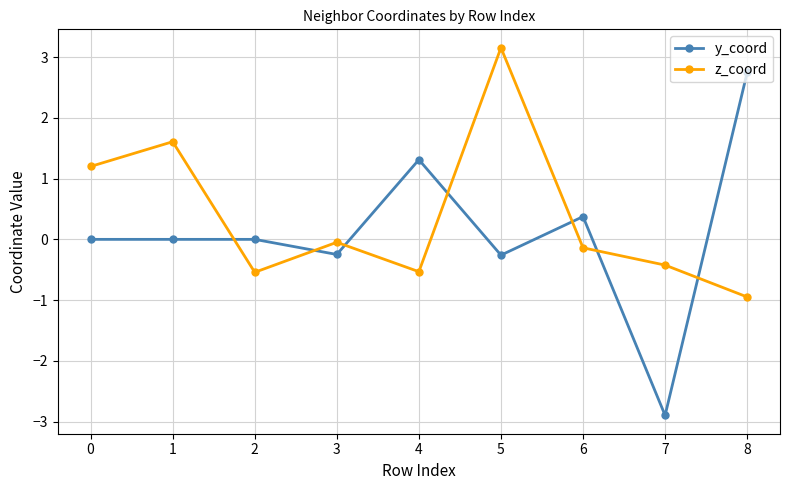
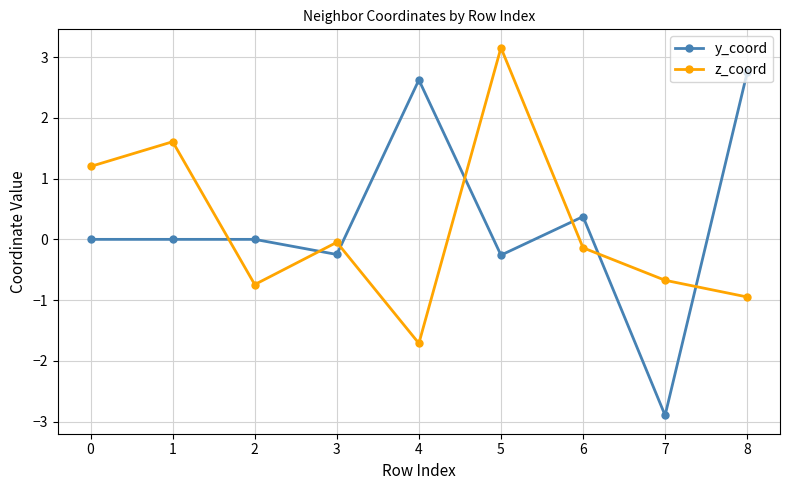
z_coord, 2: -0.5 -> -0.7
y_coord, 4: 1.3 -> 2.6
z_coord, 4: -0.5 -> -1.7
z_coord, 7: -0.4 -> -0.7
